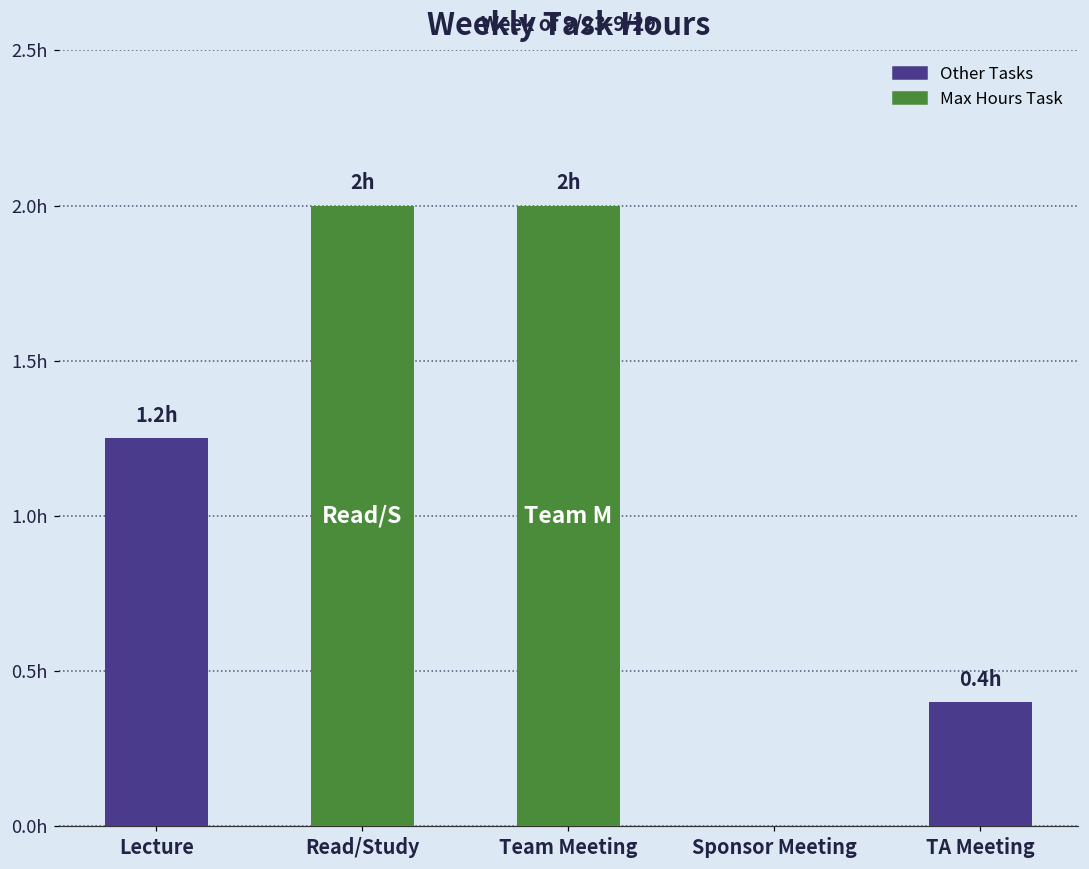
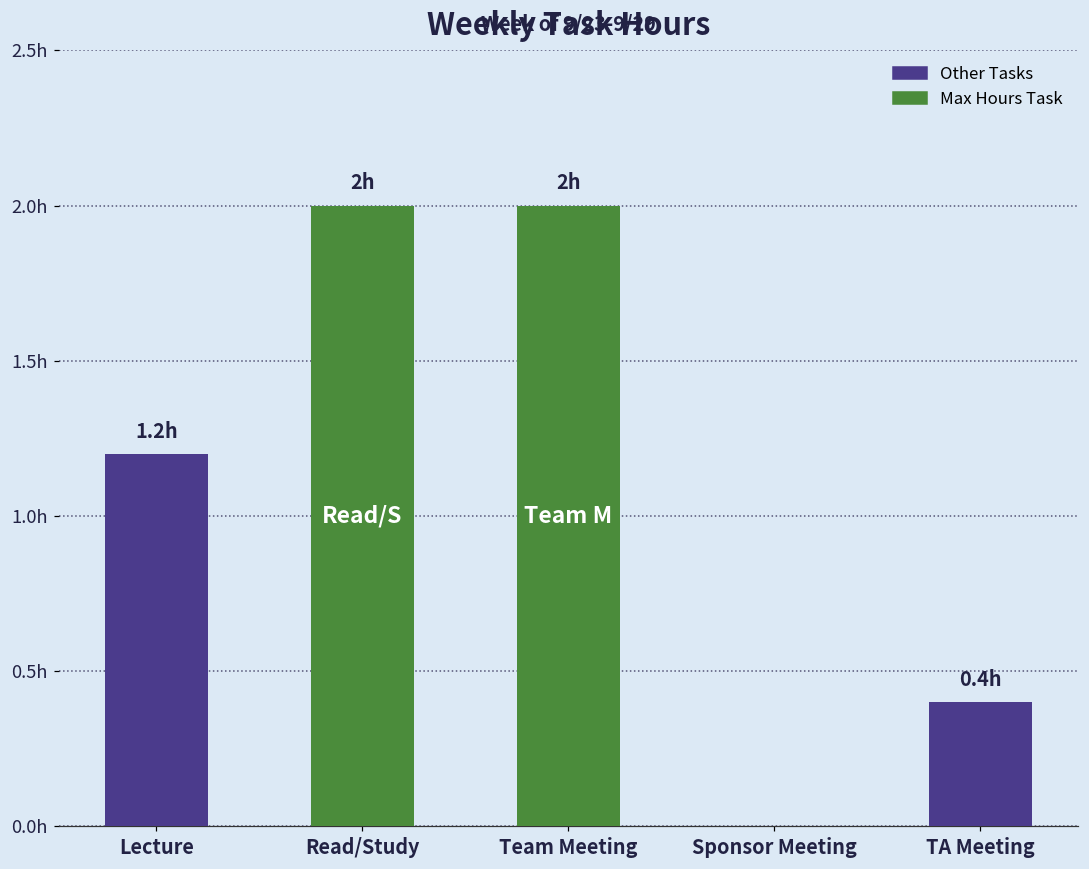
Lecture: 1.25h -> 1.20h
